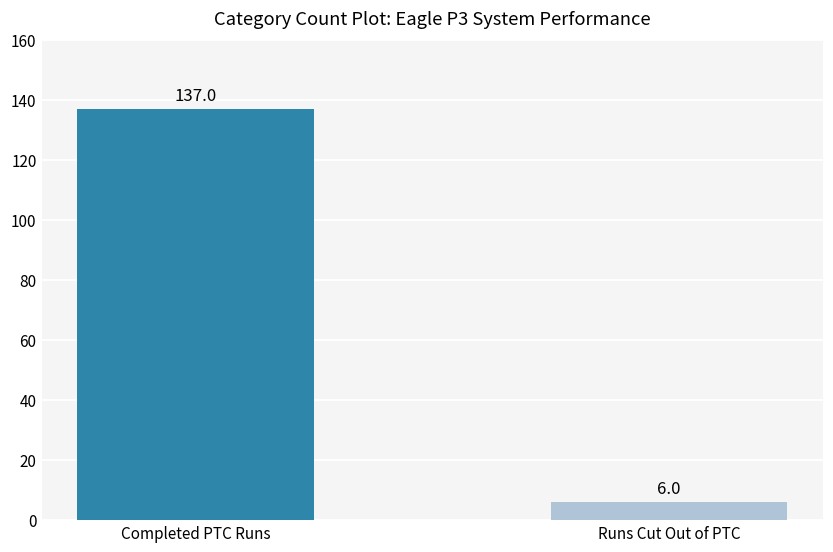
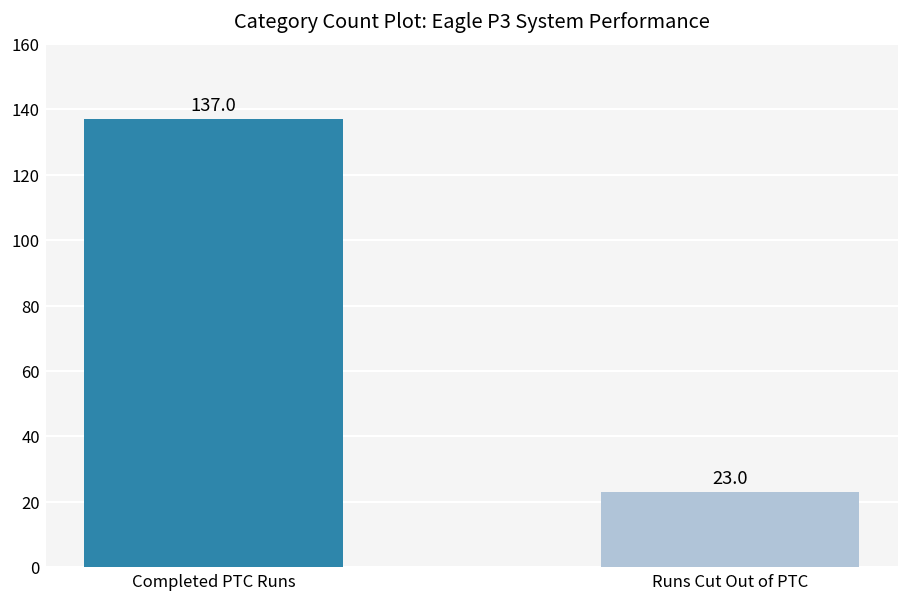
Runs Cut Out of PTC: 6.0 -> 23.0
